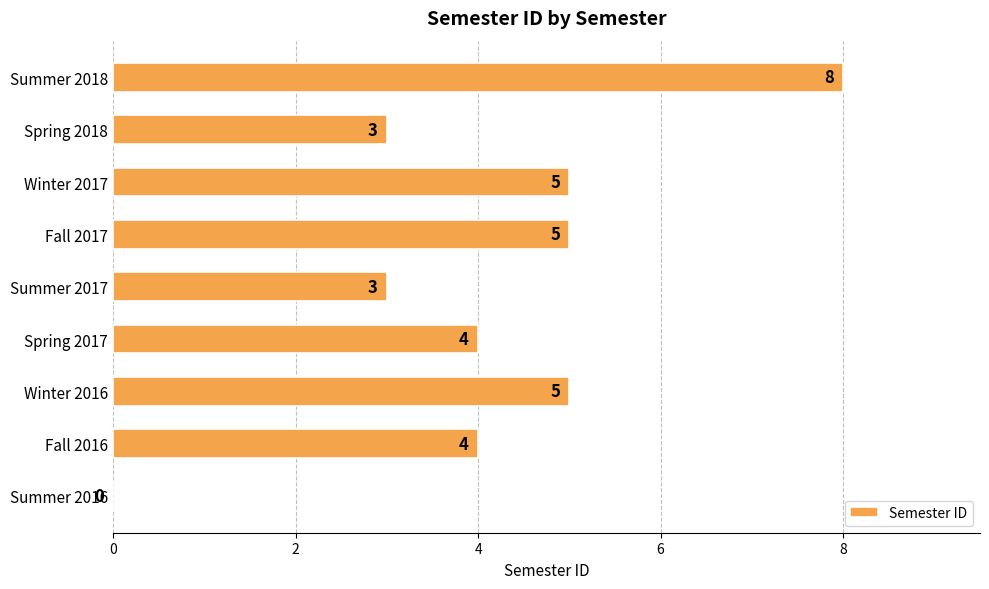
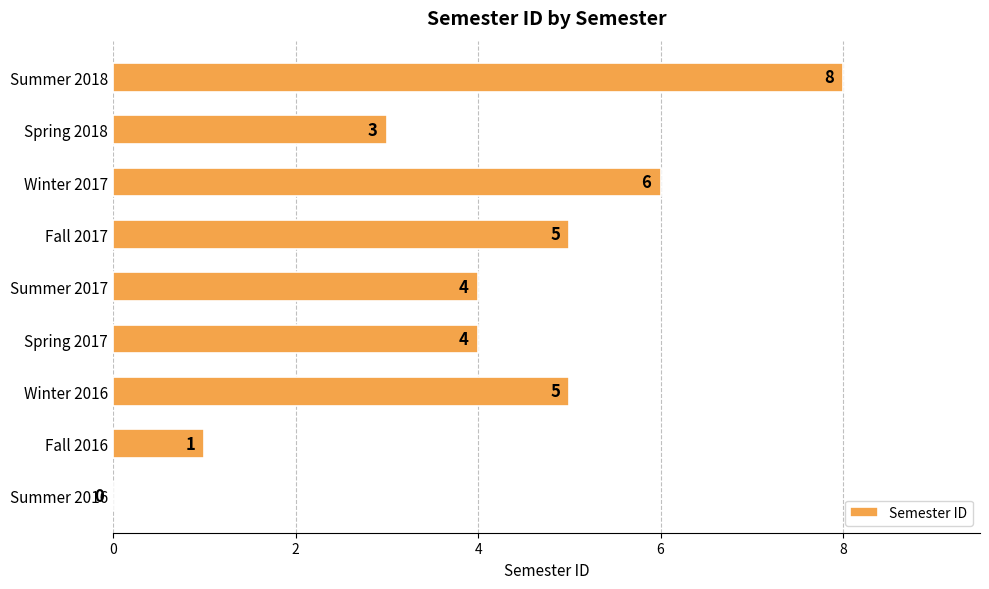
Winter 2017: 5 -> 6
Summer 2017: 3 -> 4
Fall 2016: 4 -> 1
